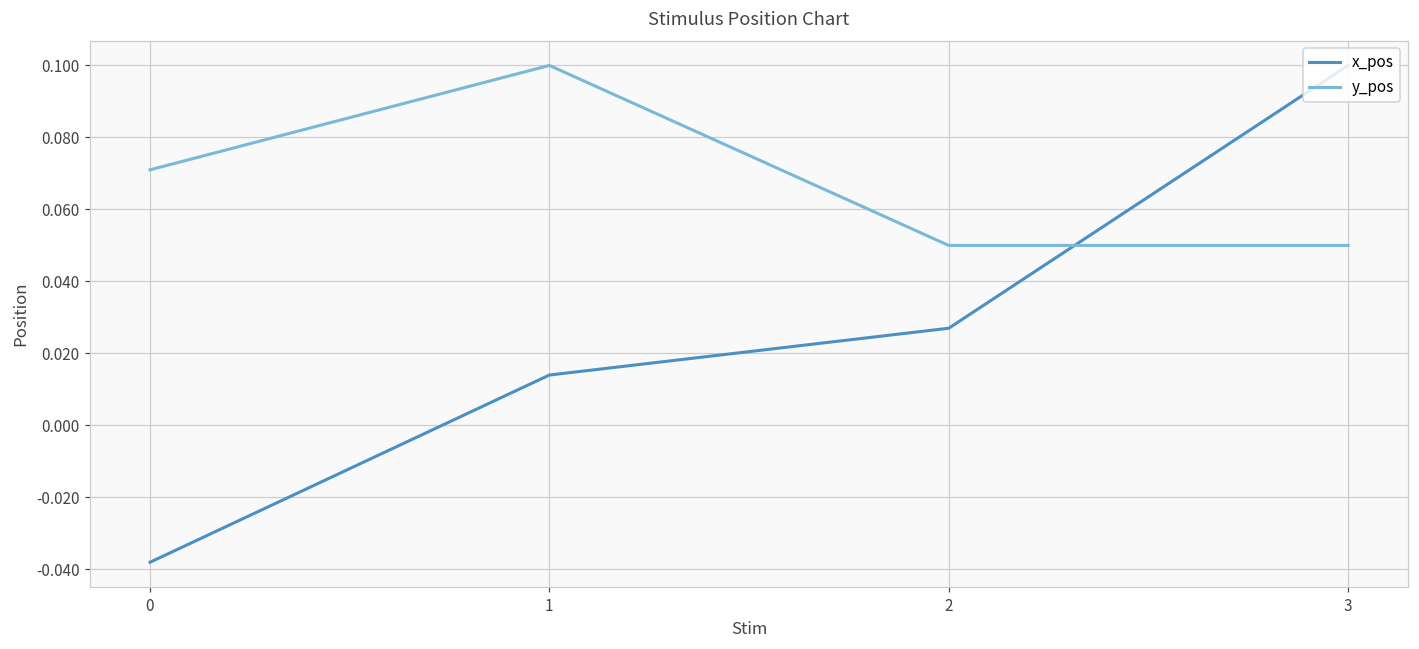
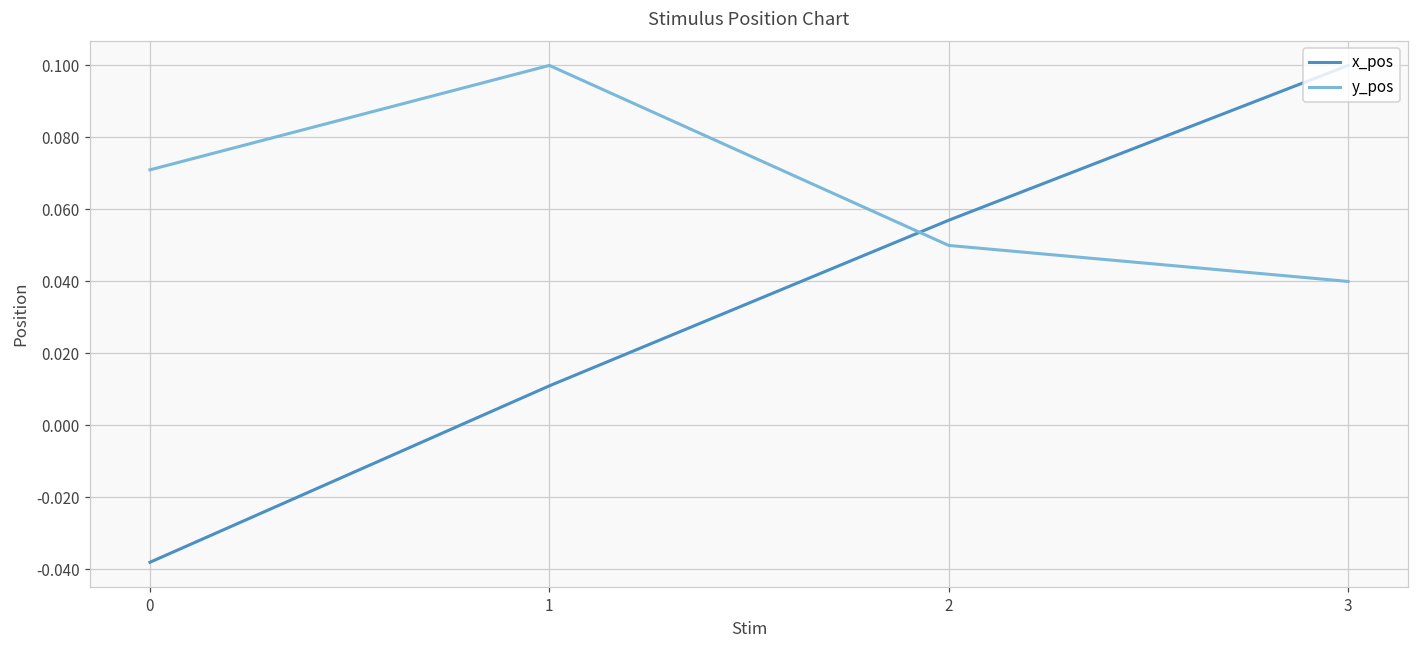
x_pos, 1: 0.014 -> 0.011
x_pos, 2: 0.027 -> 0.057
y_pos, 3: 0.05 -> 0.04
